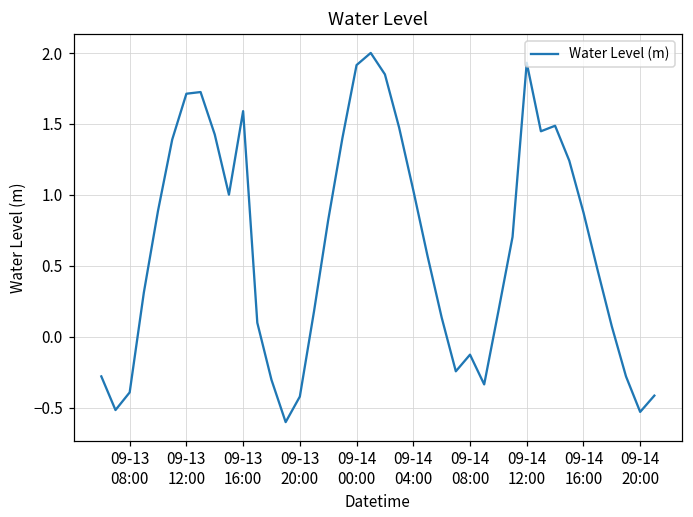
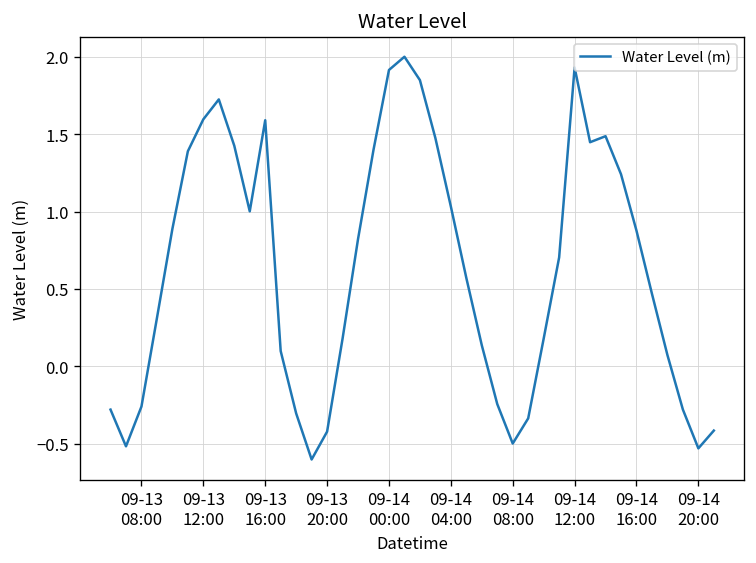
09-13 08:00: -0.39 -> -0.26
09-13 12:00: 1.71 -> 1.60
09-14 08:00: -0.13 -> -0.50
